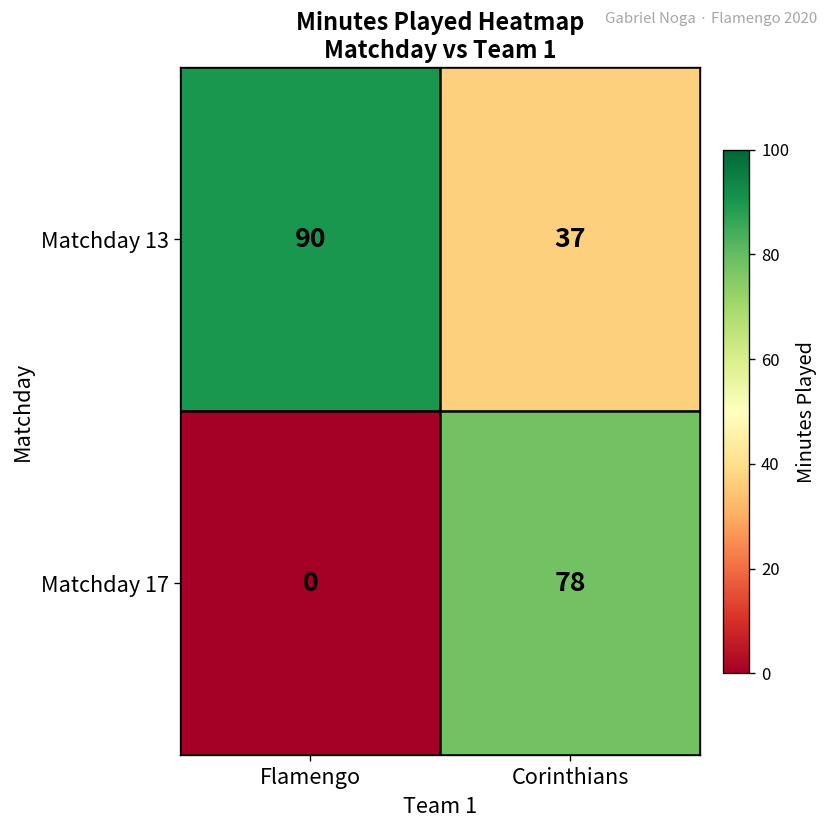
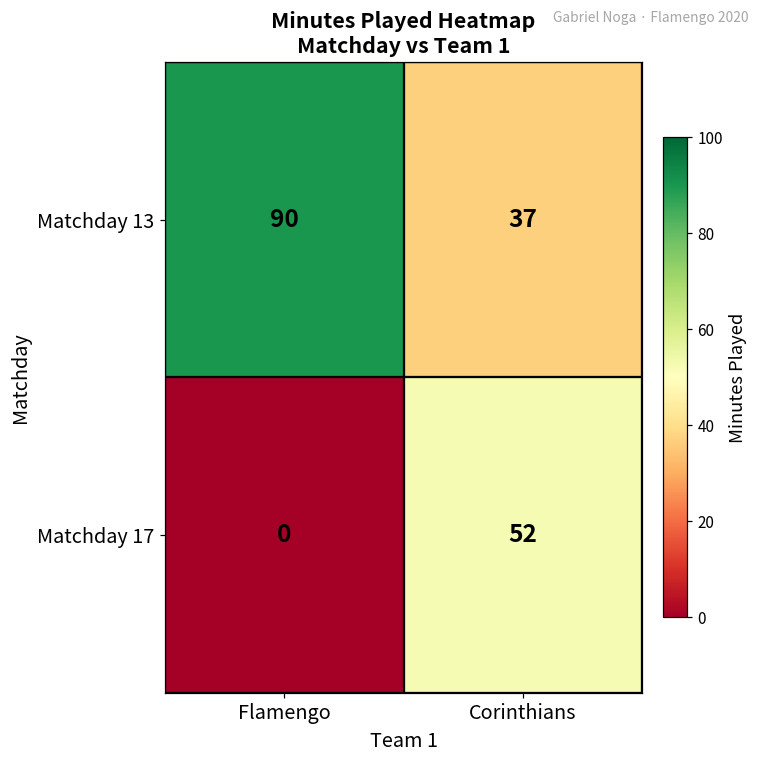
Matchday 17, Corinthians: 78 -> 52
